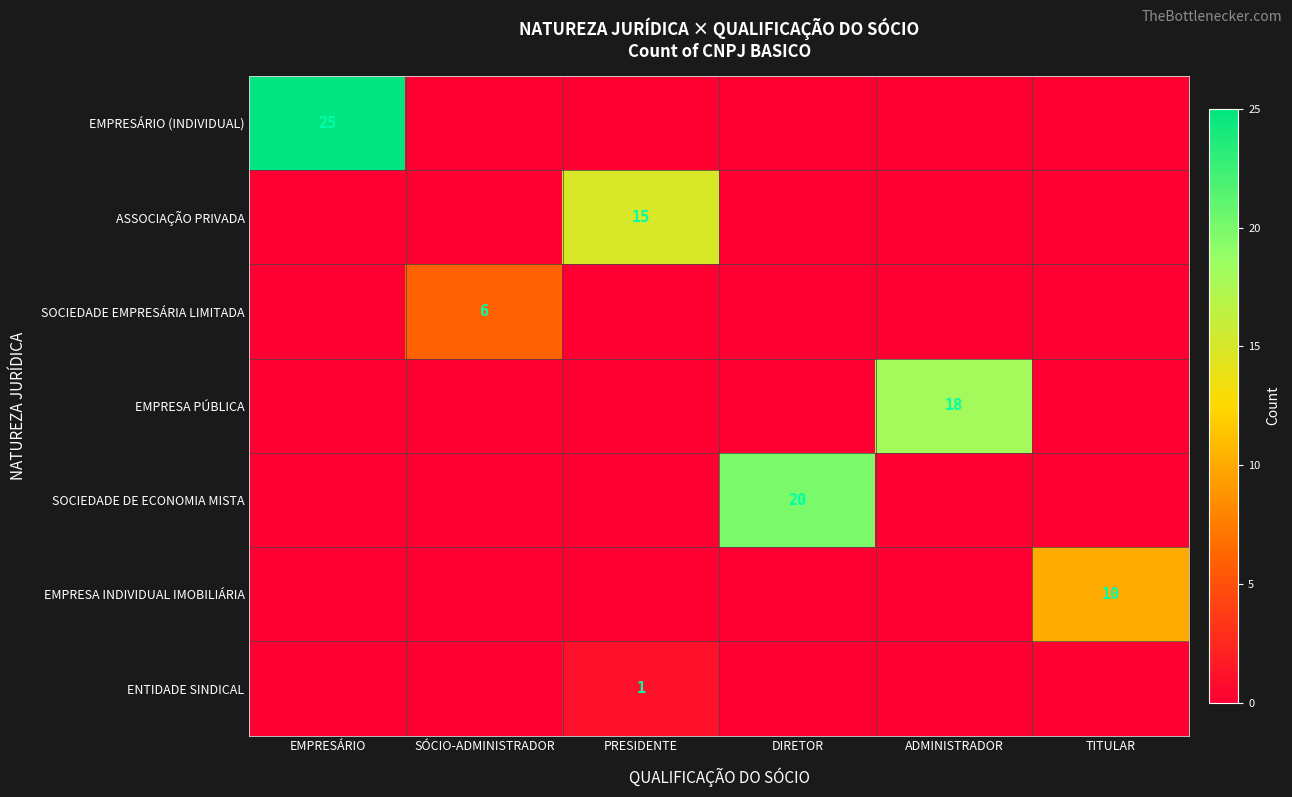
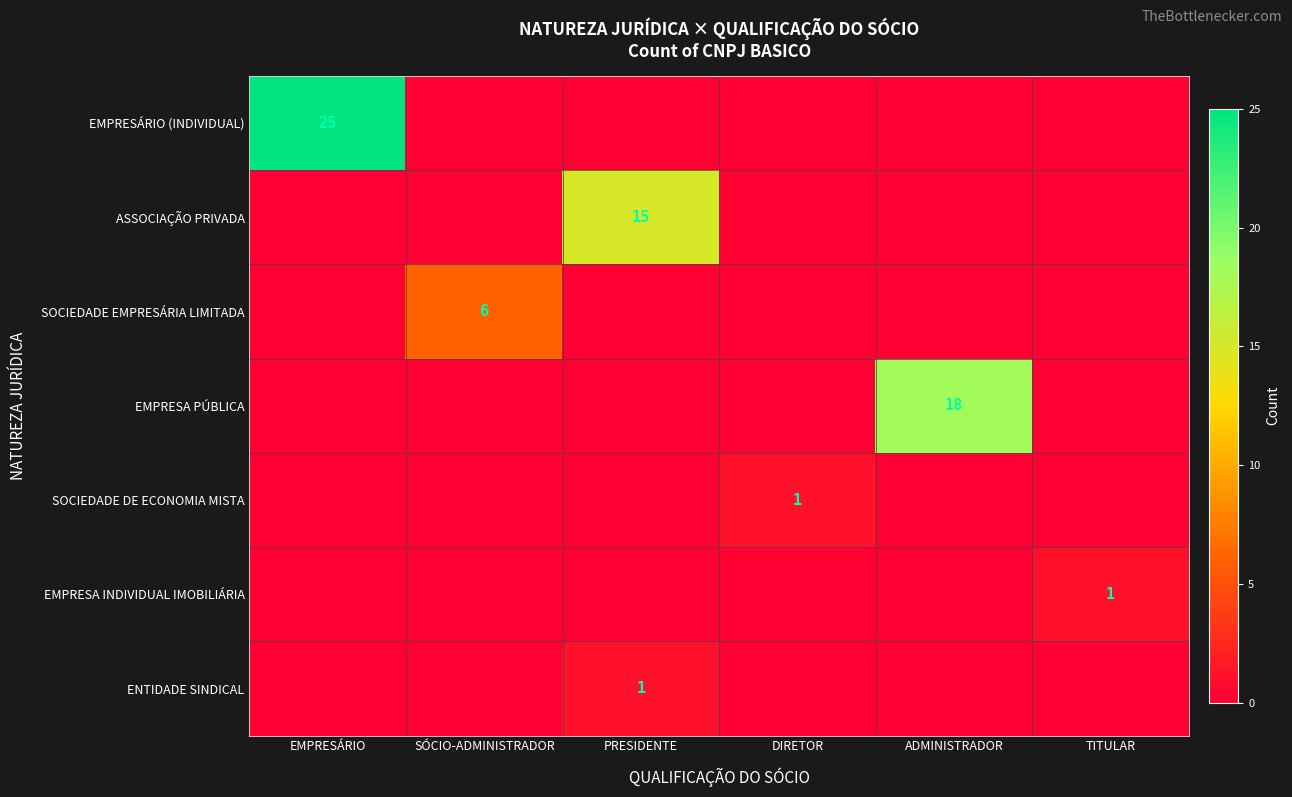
SOCIEDADE DE ECONOMIA MISTA, DIRETOR: 20 -> 1
EMPRESA INDIVIDUAL IMOBILIÁRIA, TITULAR: 10 -> 1
